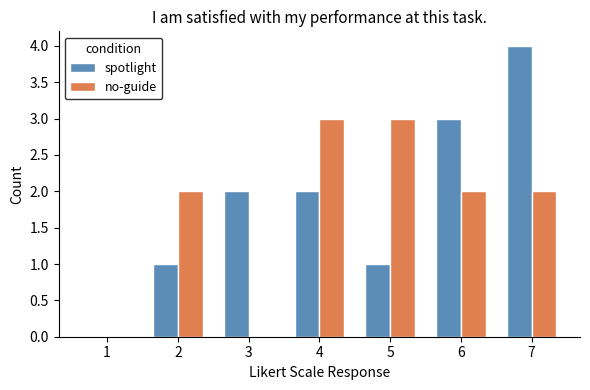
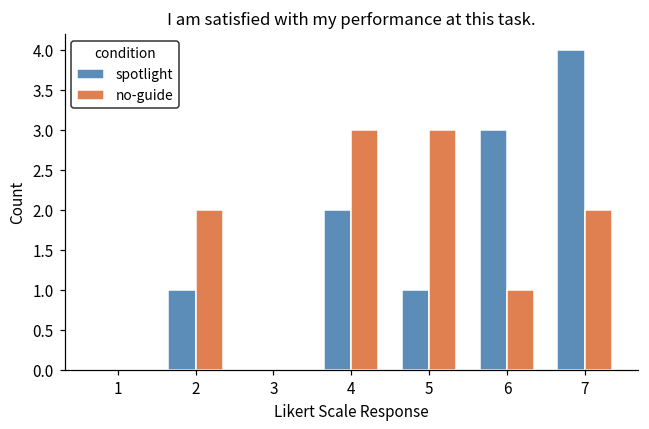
spotlight, 3: 2 -> 0
no-guide, 6: 2 -> 1
